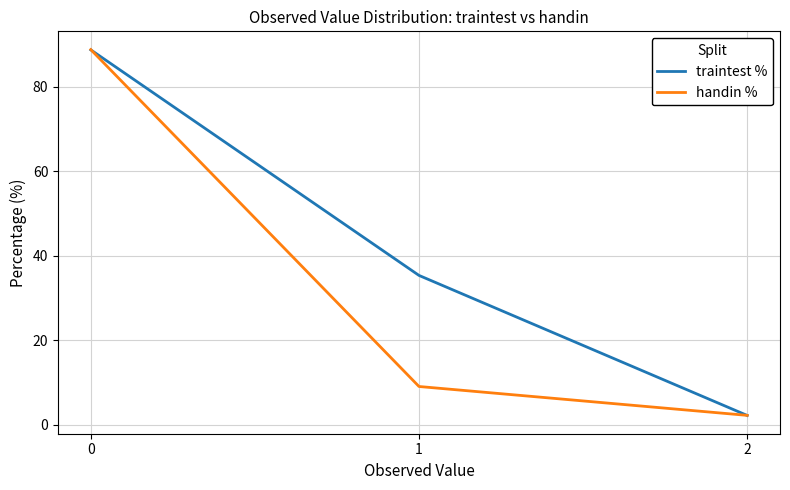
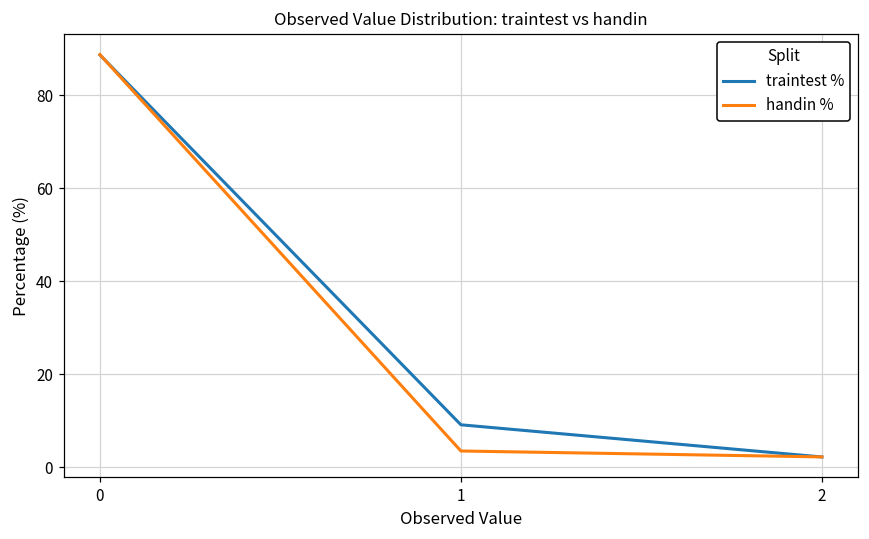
traintest %, 1: 35 -> 9
handin %, 1: 9 -> 3
